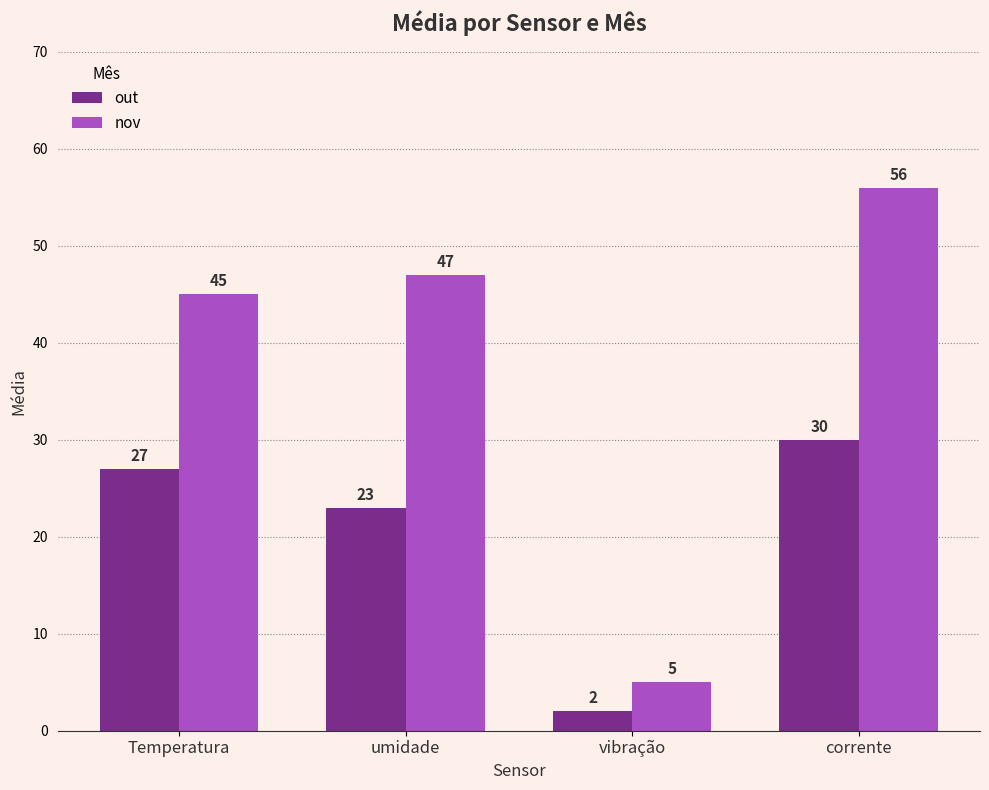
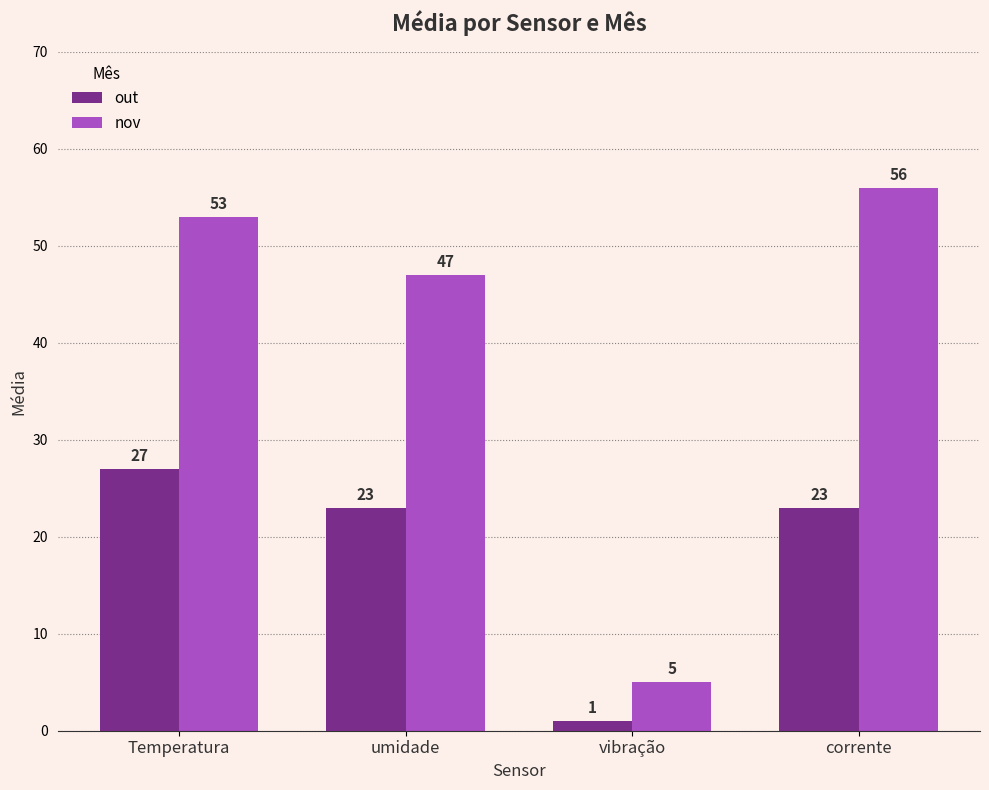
nov, Temperatura: 45 -> 53
out, vibração: 2 -> 1
out, corrente: 30 -> 23
